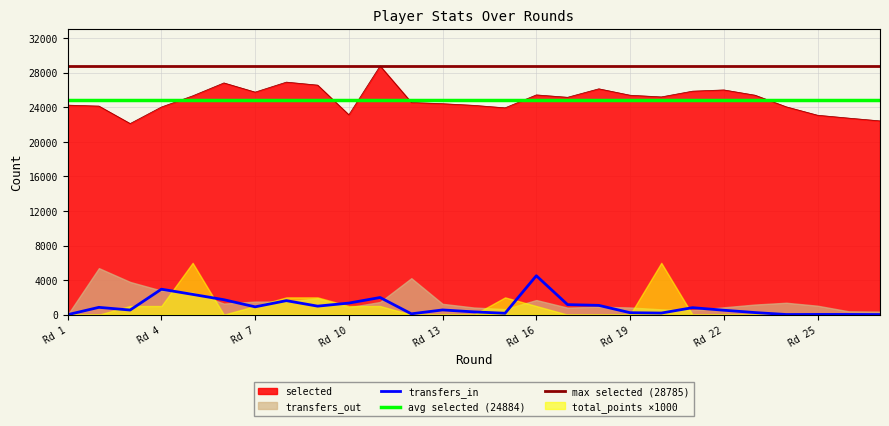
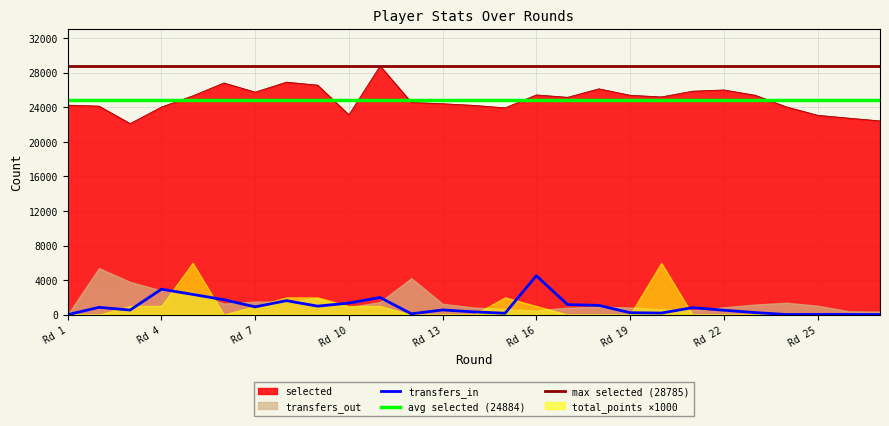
transfers_out, Rd 16: 2000 -> 0
